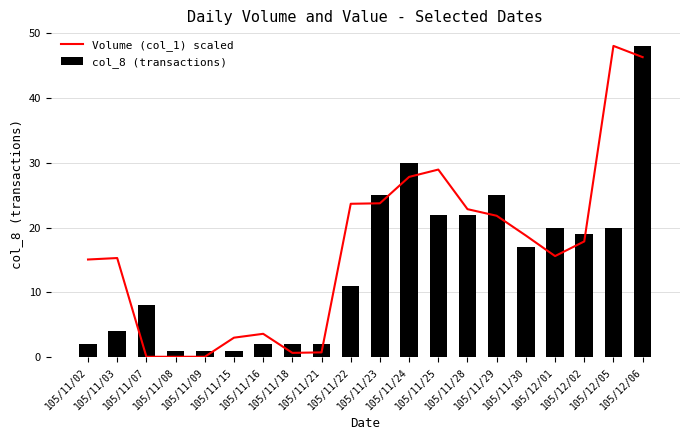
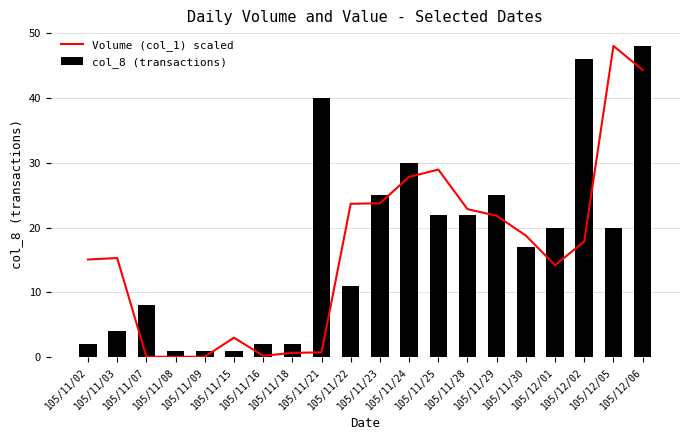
Volume (col_1) scaled, 105/11/16: 4 -> 0
col_8 (transactions), 105/11/21: 2 -> 40
Volume (col_1) scaled, 105/12/01: 16 -> 14
col_8 (transactions), 105/12/02: 19 -> 46
Volume (col_1) scaled, 105/12/06: 46 -> 44
